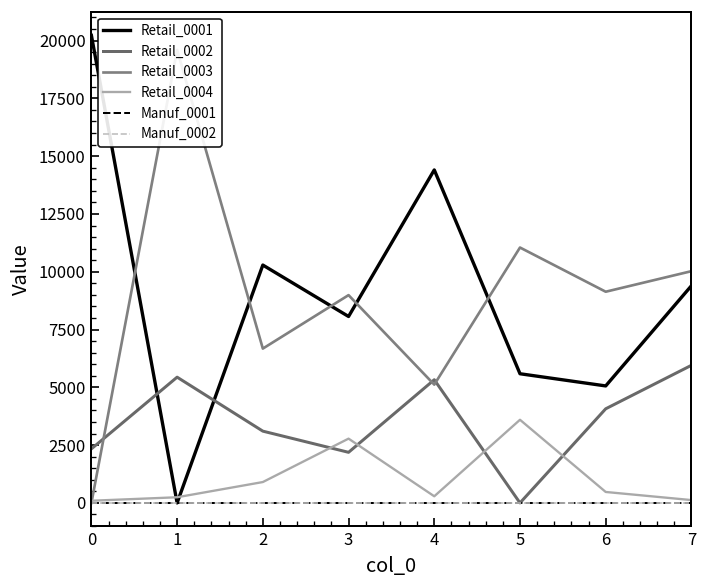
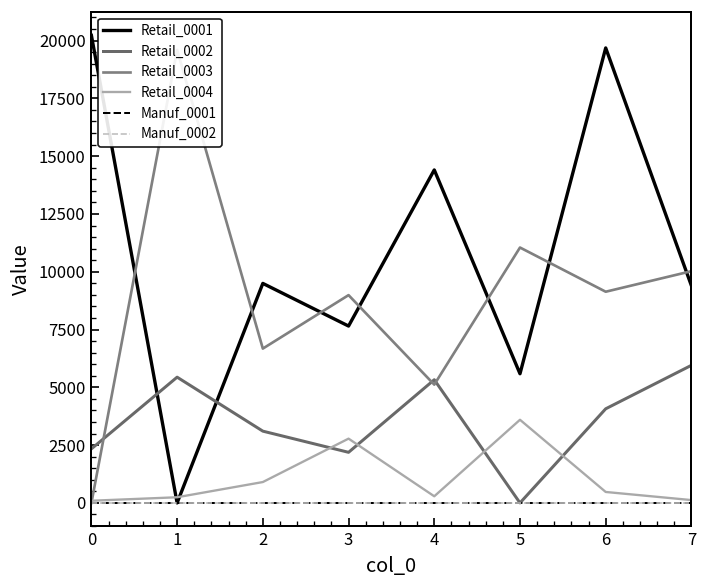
Retail_0001, 2: 10300 -> 9500
Retail_0001, 3: 8100 -> 7700
Retail_0001, 6: 5100 -> 19700
